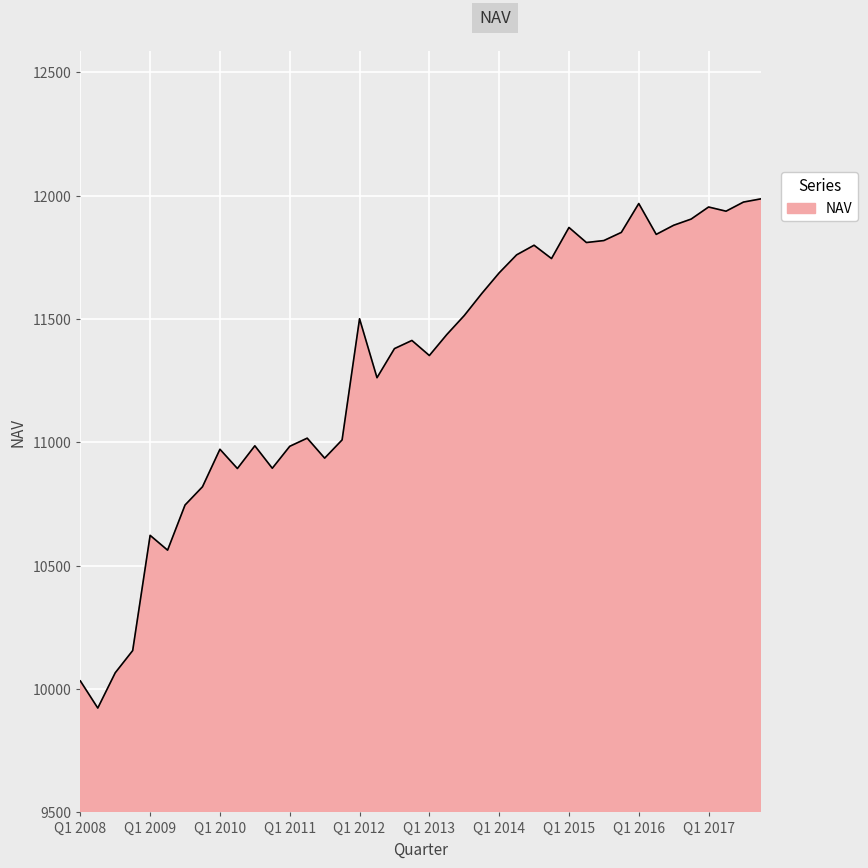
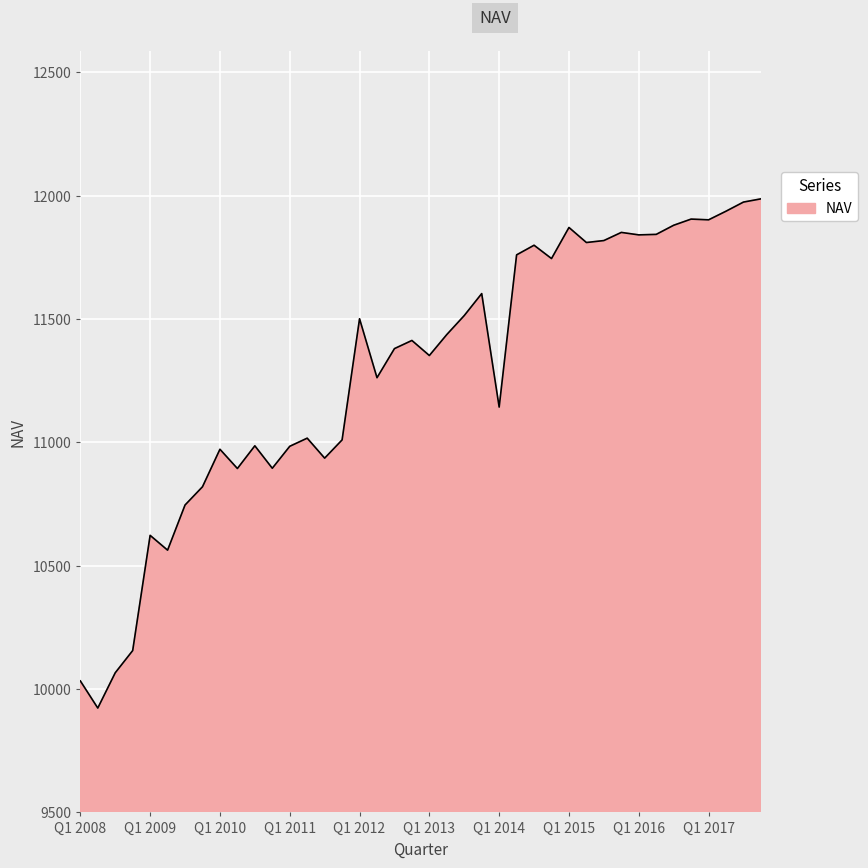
Q1 2014: 11690 -> 11140
Q1 2016: 11970 -> 11840
Q1 2017: 11950 -> 11900
